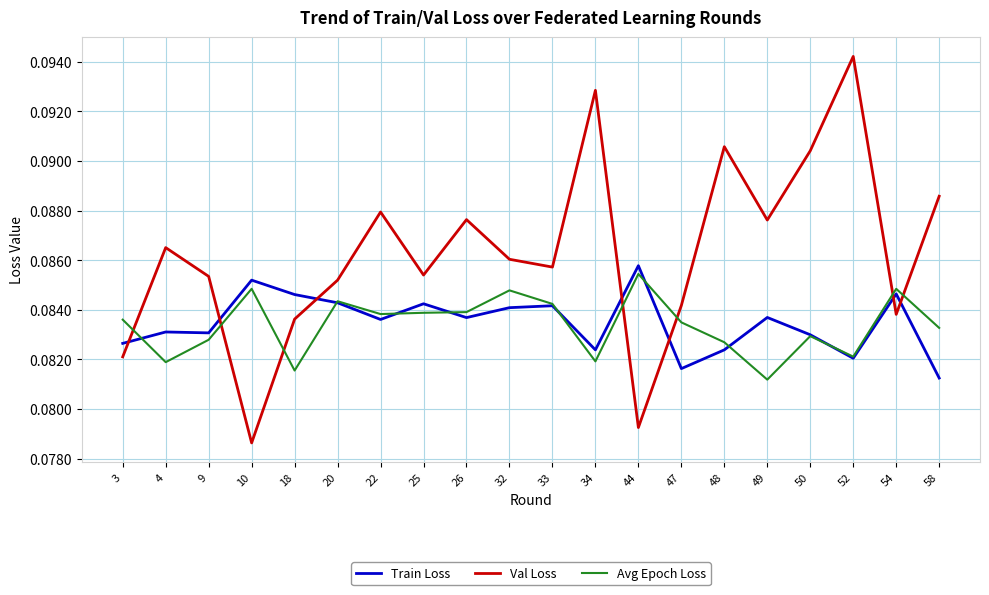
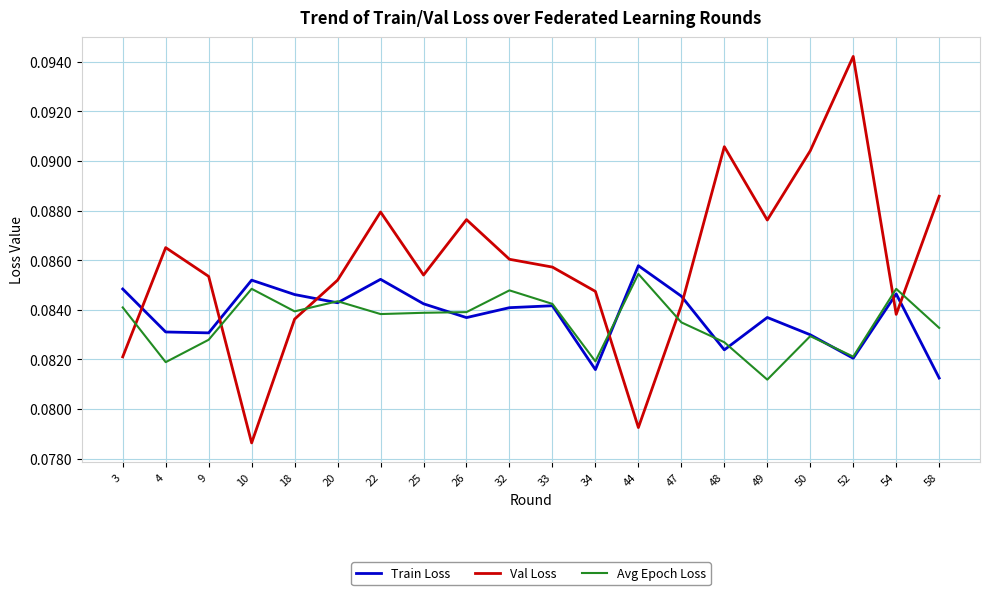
Train Loss, 3: 0.0826 -> 0.0848
Avg Epoch Loss, 3: 0.0836 -> 0.0841
Avg Epoch Loss, 18: 0.0816 -> 0.0839
Train Loss, 22: 0.0836 -> 0.0852
Train Loss, 34: 0.0824 -> 0.0816
Val Loss, 34: 0.0929 -> 0.0847
Train Loss, 47: 0.0816 -> 0.0846
